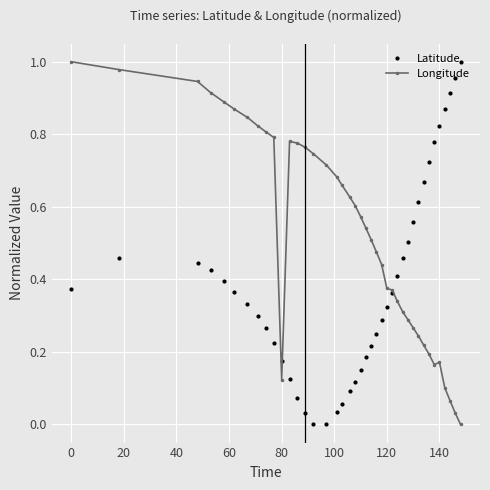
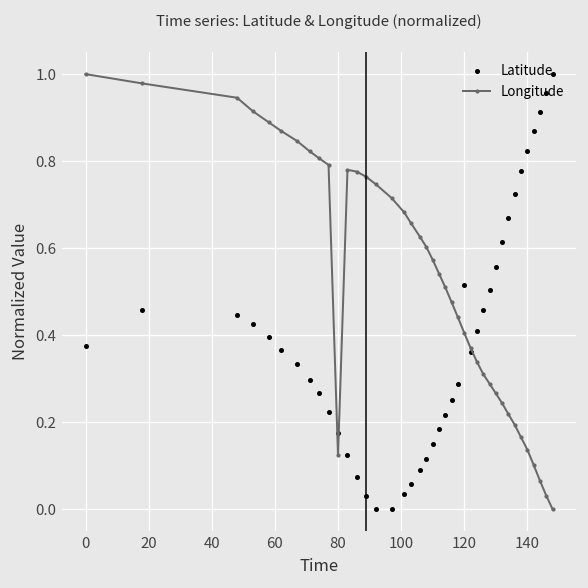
Latitude, 120: 0.32 -> 0.52
Longitude, 120: 0.37 -> 0.41
Longitude, 140: 0.17 -> 0.14
